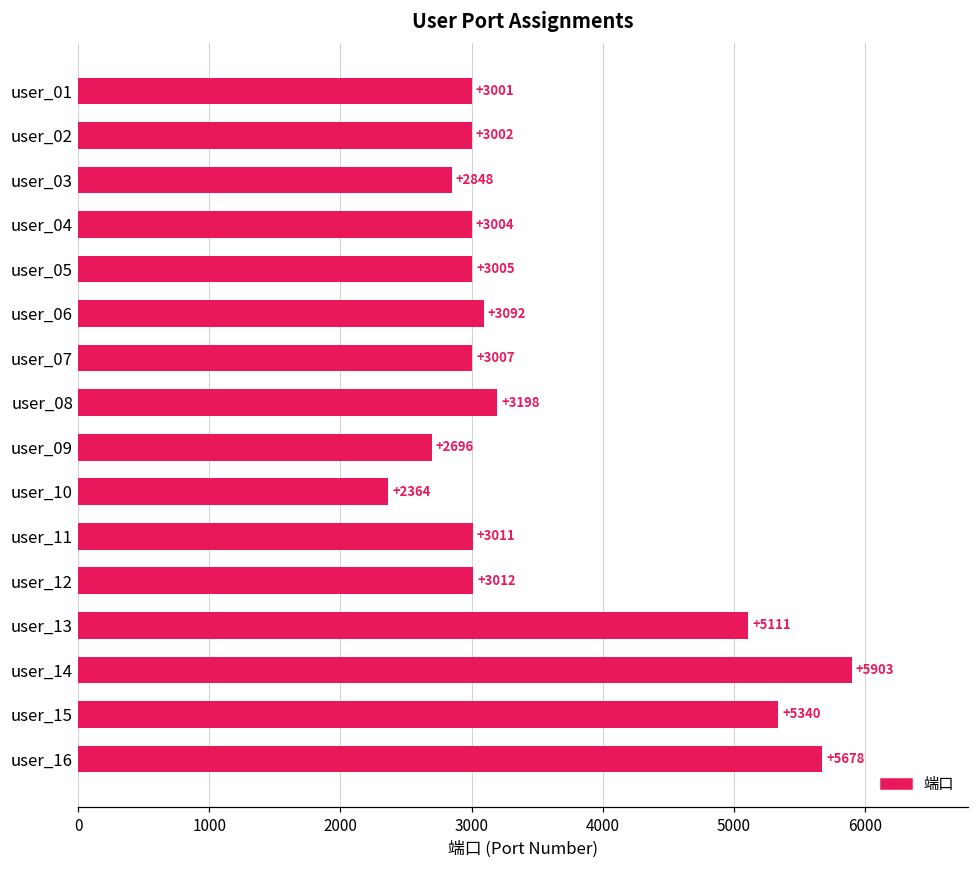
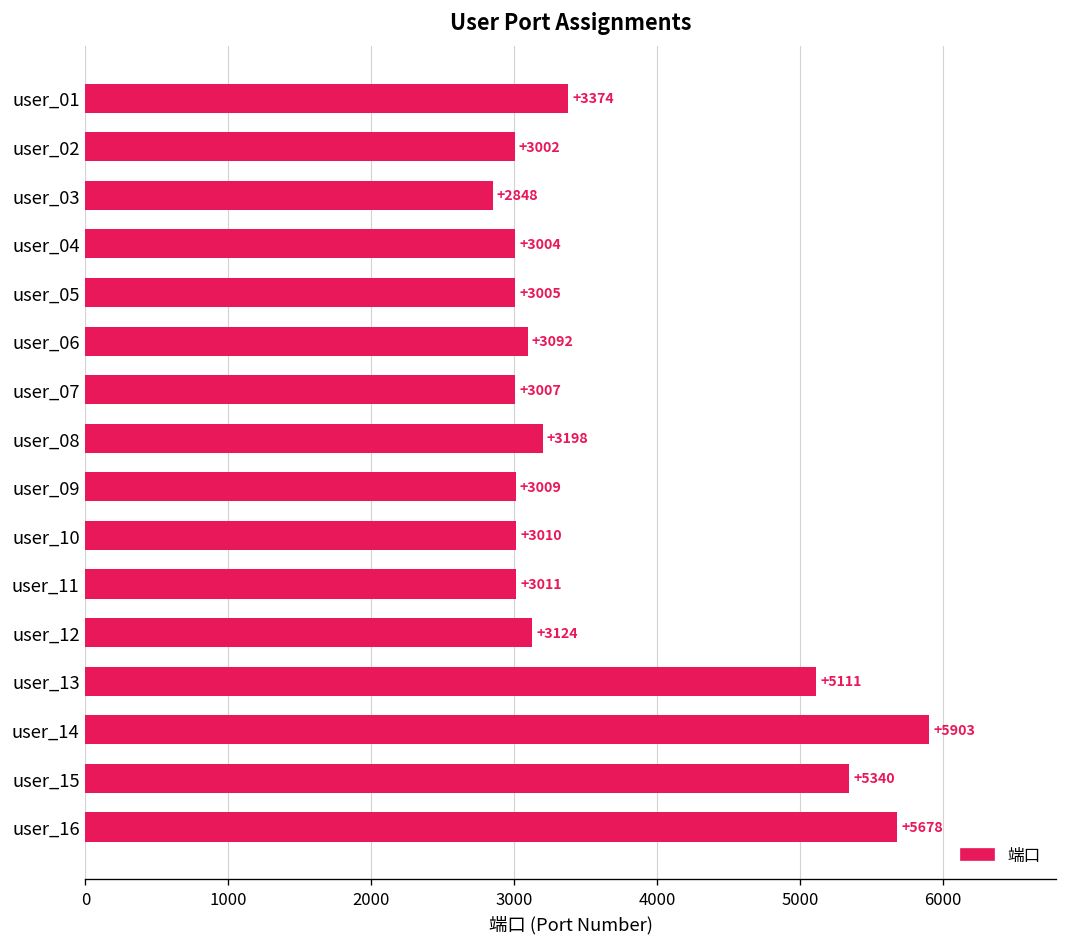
user_01: +3001 -> +3374
user_09: +2696 -> +3009
user_10: +2364 -> +3010
user_12: +3012 -> +3124
